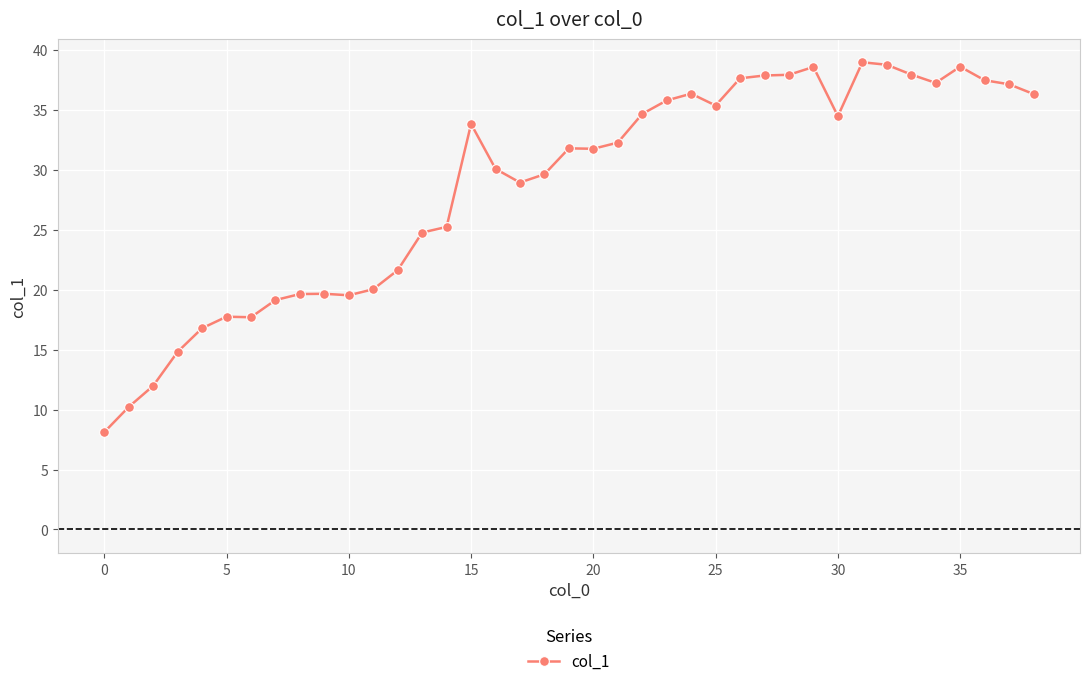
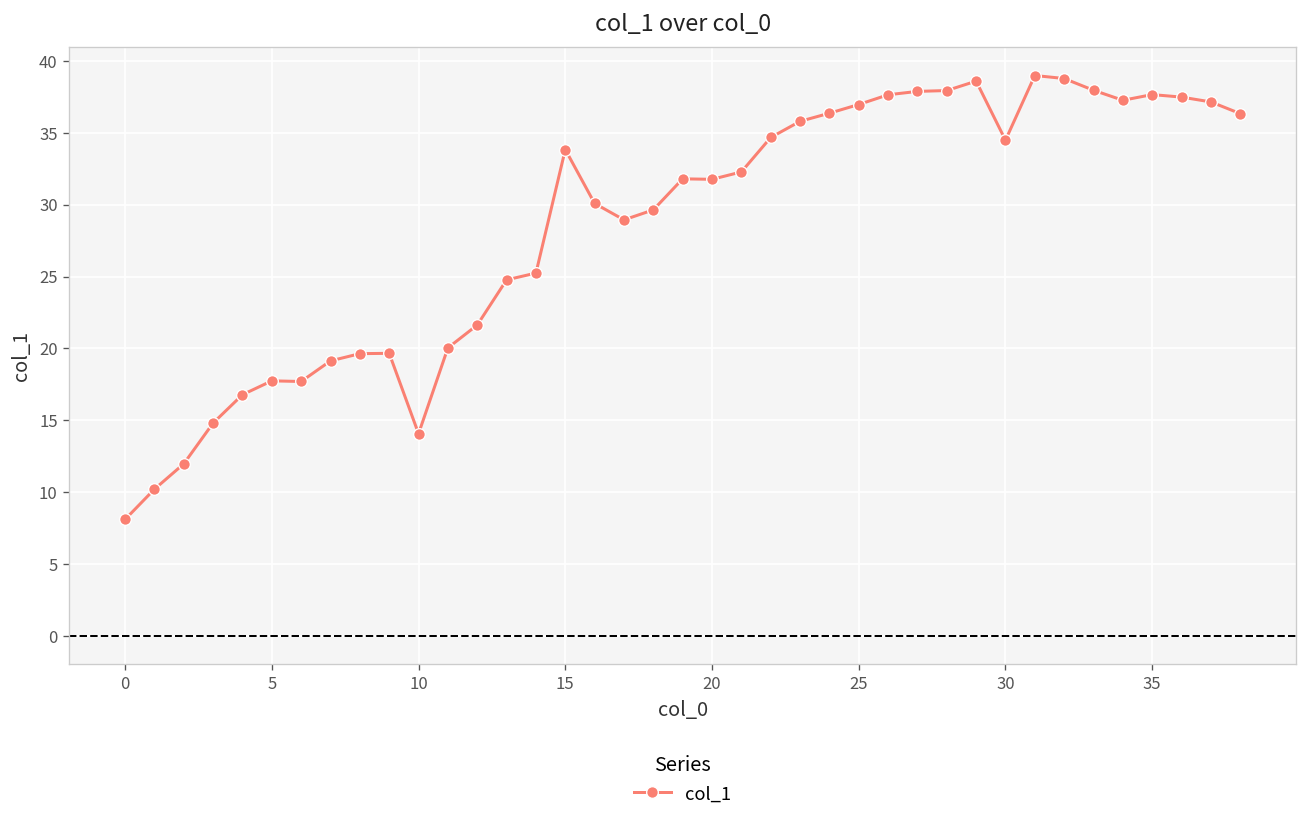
10: 19.5 -> 14.1
25: 35.4 -> 37.0
35: 38.6 -> 37.6
